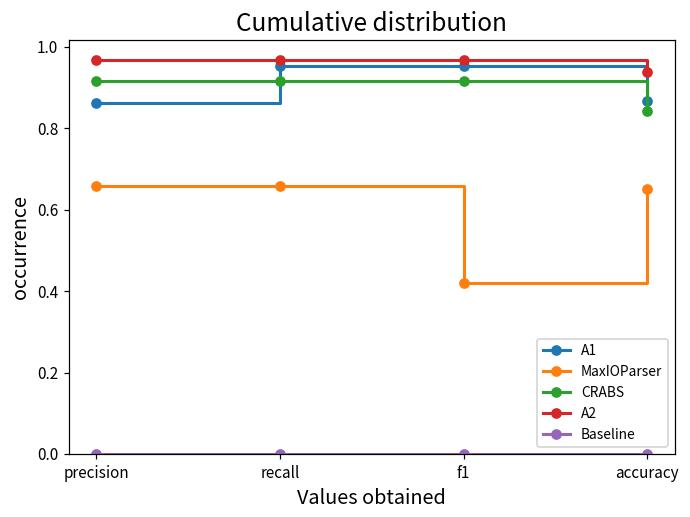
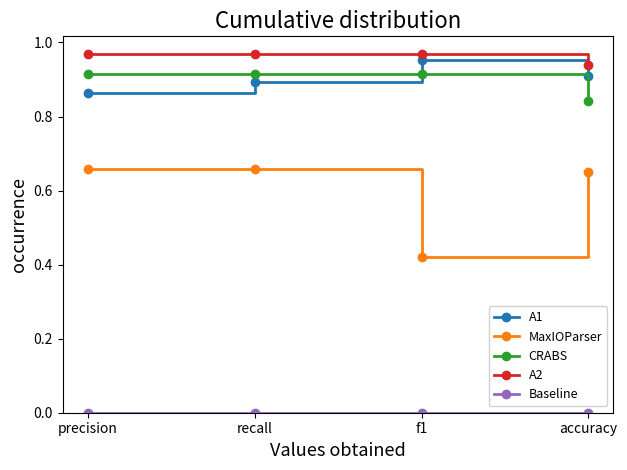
A1, recall: 0.95 -> 0.89
A1, accuracy: 0.87 -> 0.91
